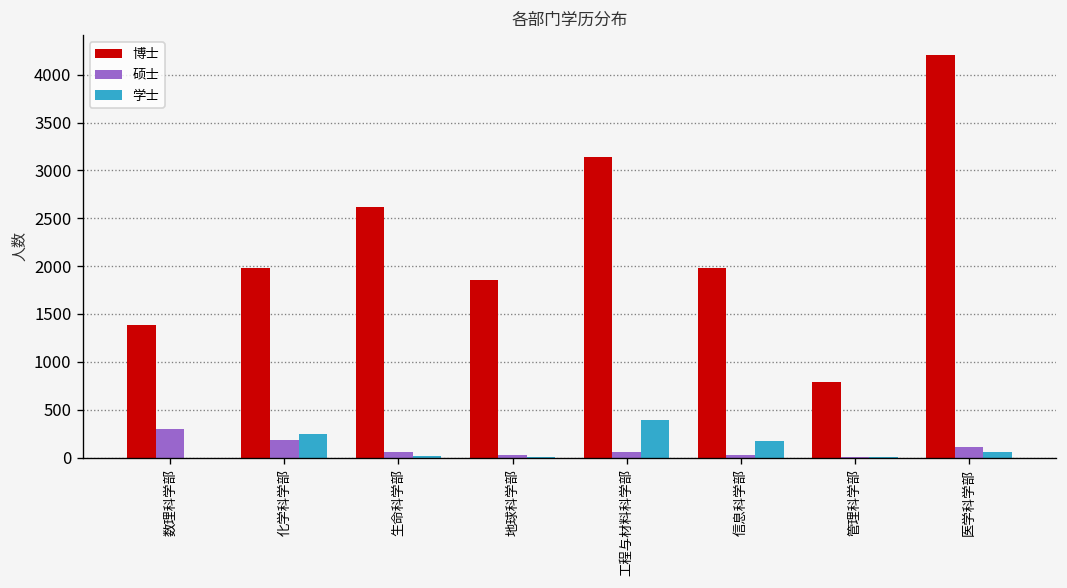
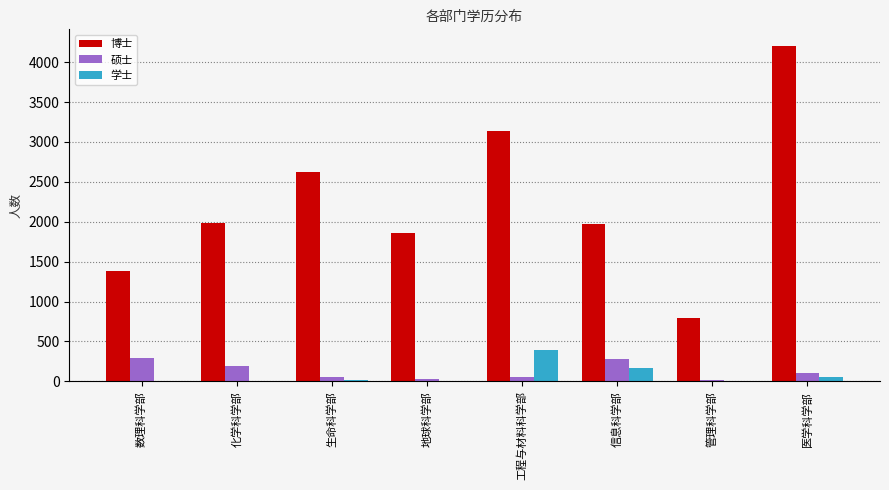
学士, 化学科学部: 200 -> 0
硕士, 信息科学部: 0 -> 300
